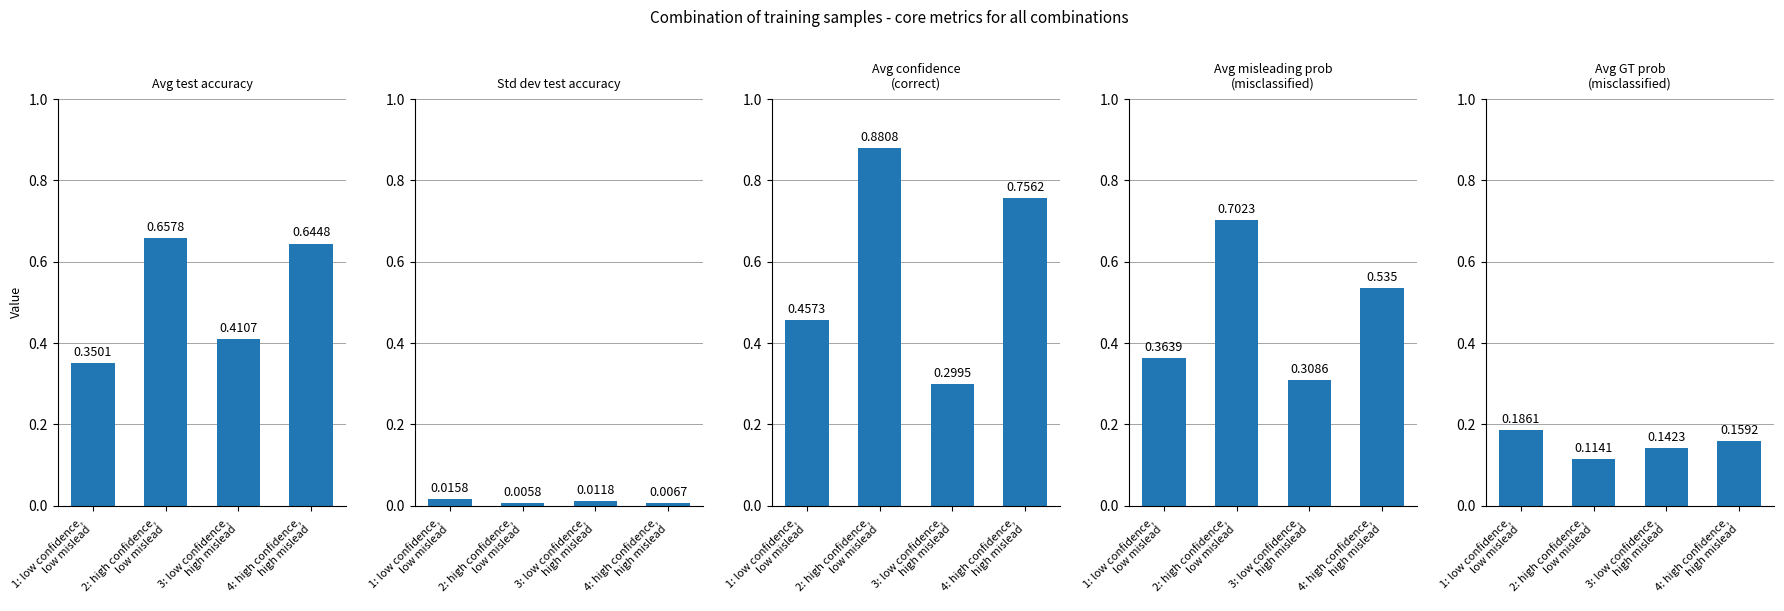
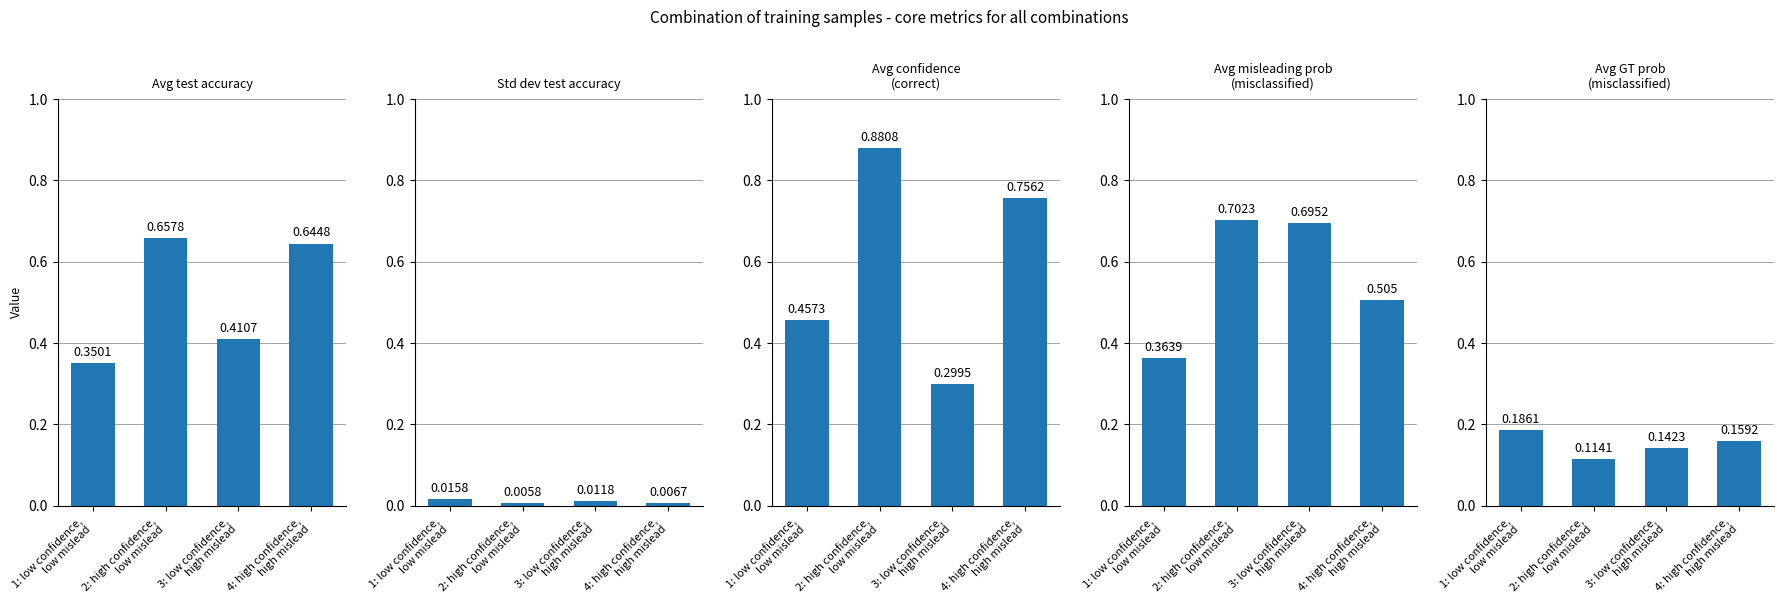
Avg misleading prob (misclassified), 3: low confidence, high mislead: 0.3086 -> 0.6952
Avg misleading prob (misclassified), 4: high confidence, high mislead: 0.535 -> 0.505
